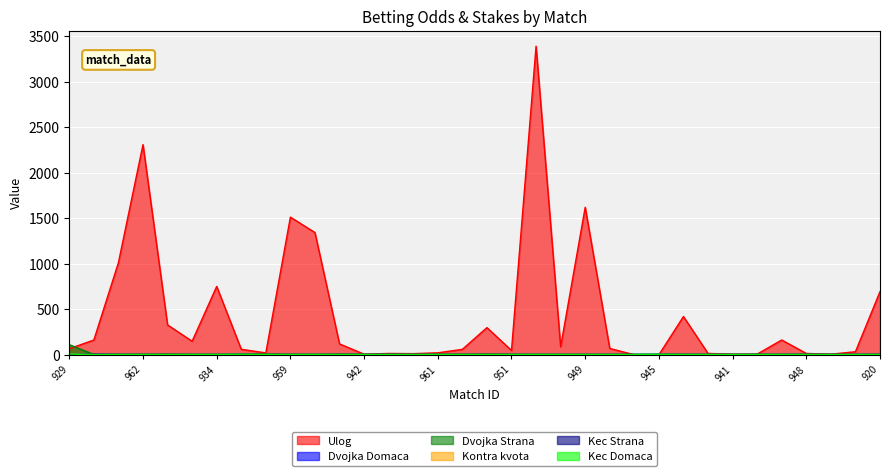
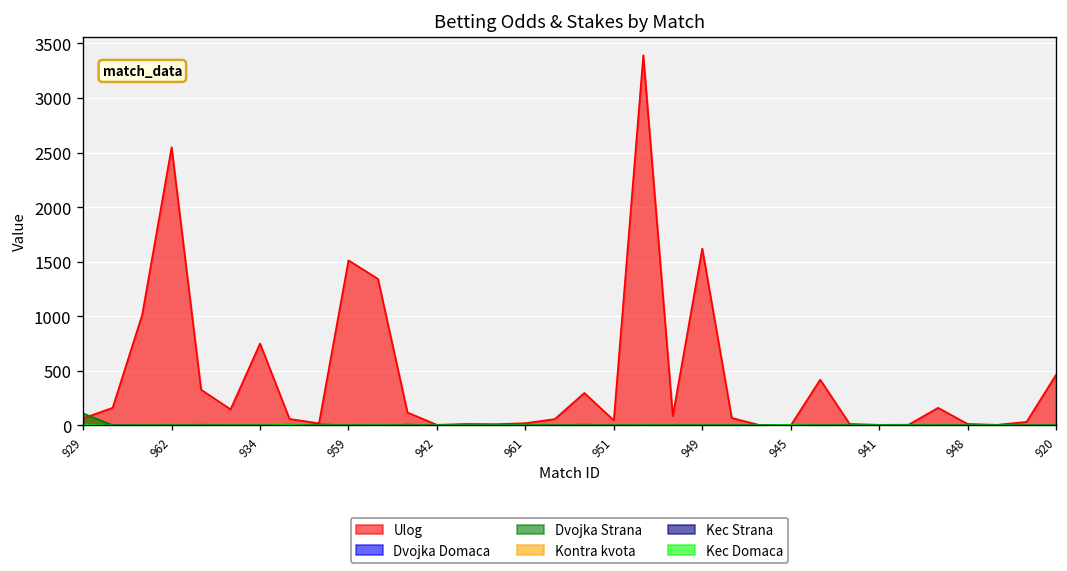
Ulog, 962: 2300 -> 2500
Ulog, 920: 700 -> 500
